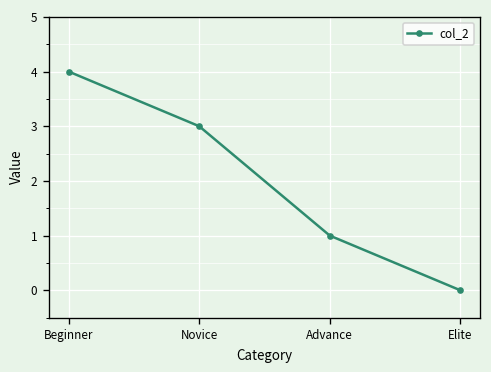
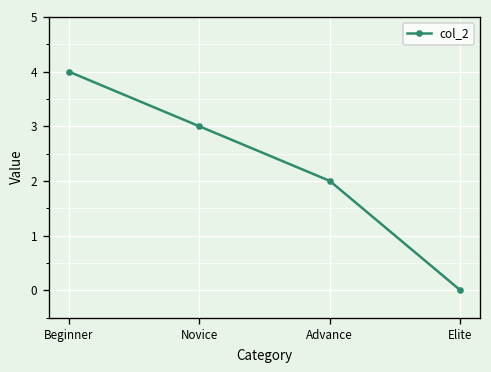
Advance: 1 -> 2
